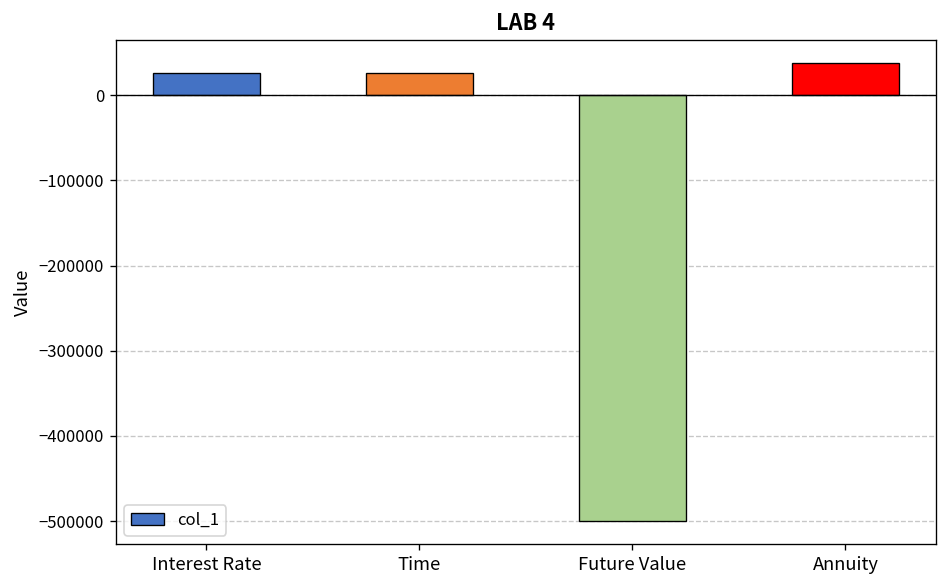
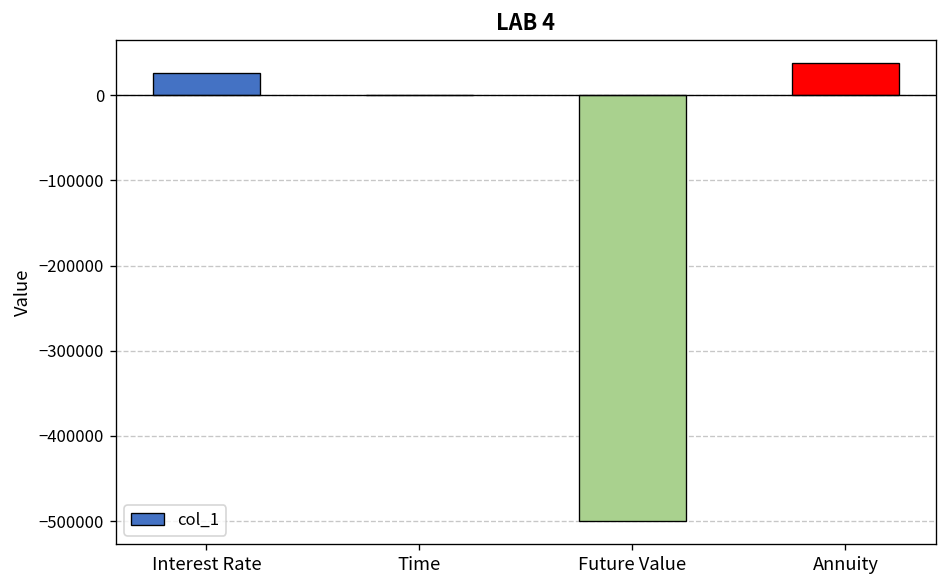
Time: 30000 -> 0
